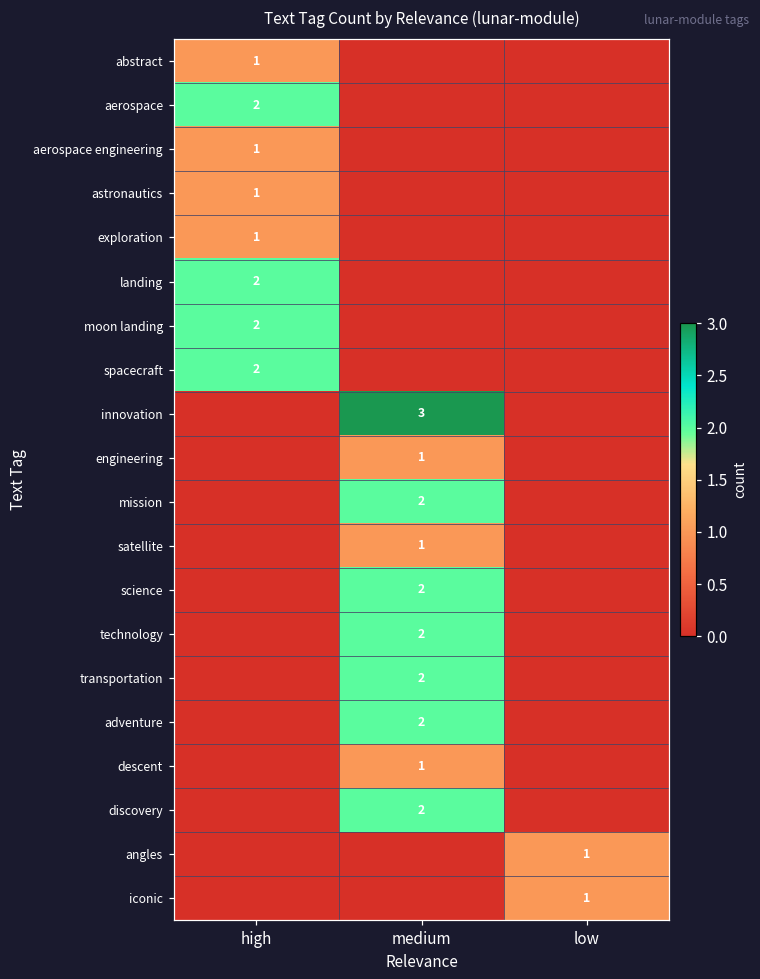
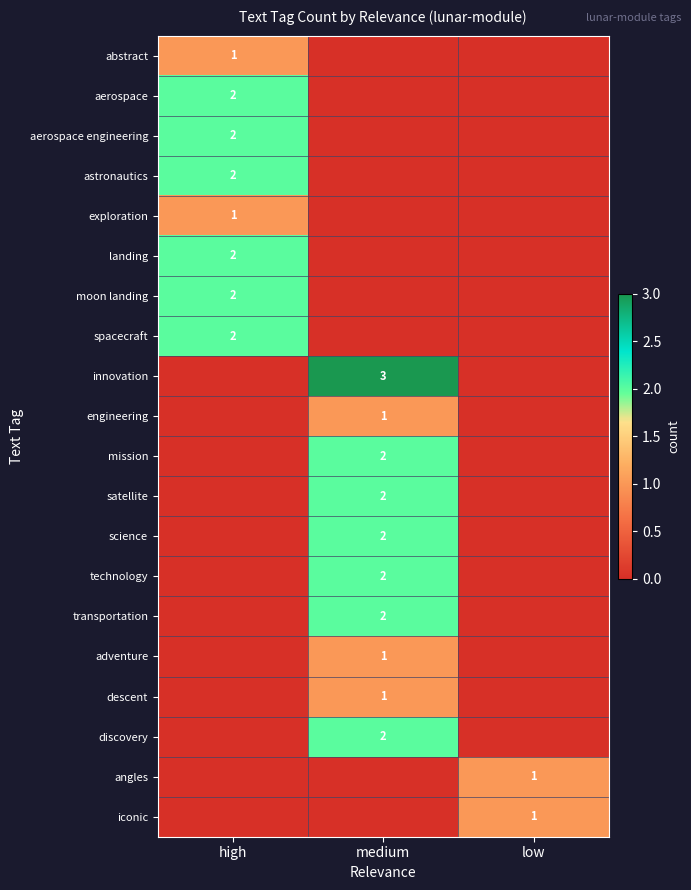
aerospace engineering, high: 1 -> 2
astronautics, high: 1 -> 2
satellite, medium: 1 -> 2
adventure, medium: 2 -> 1
